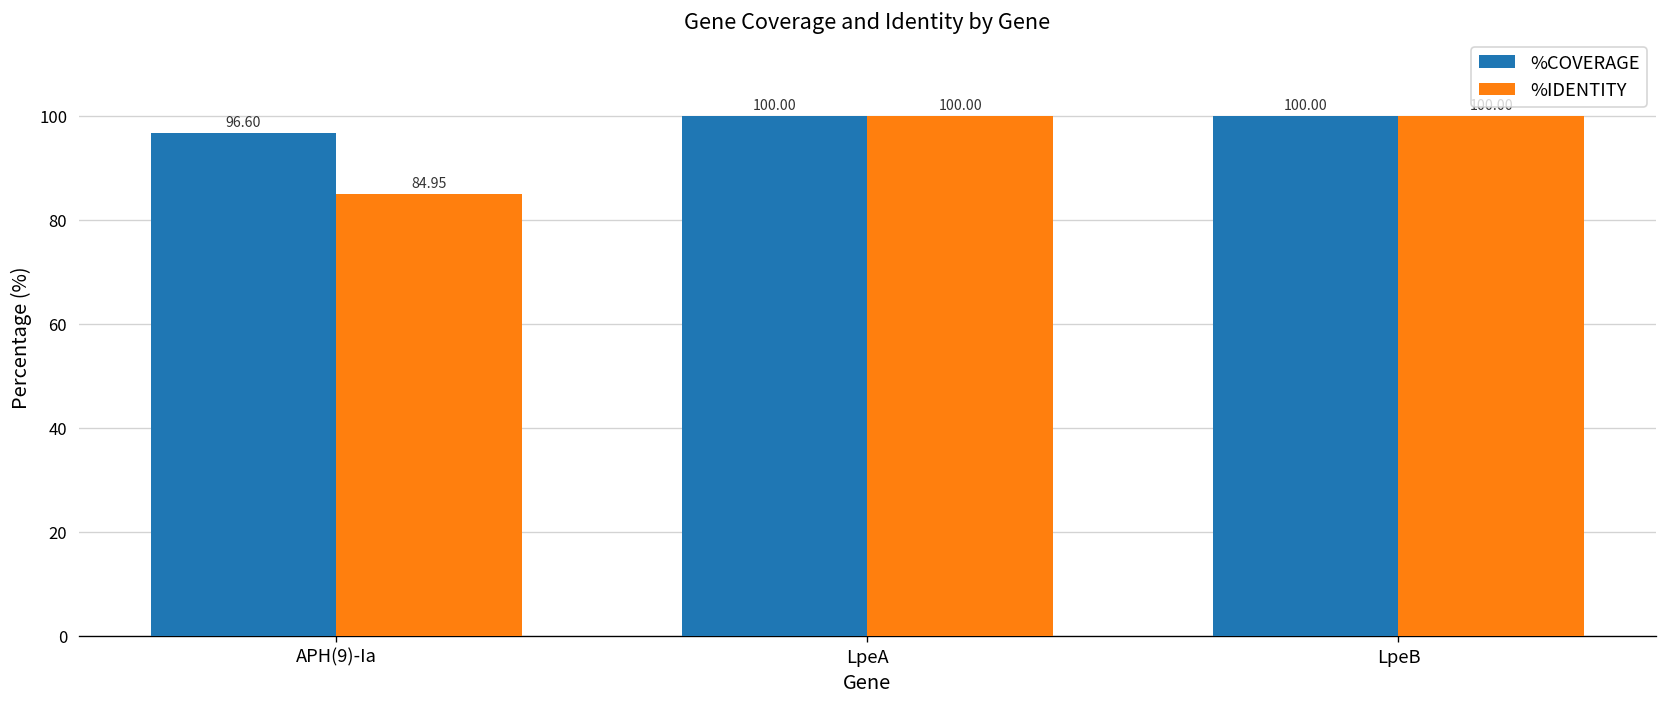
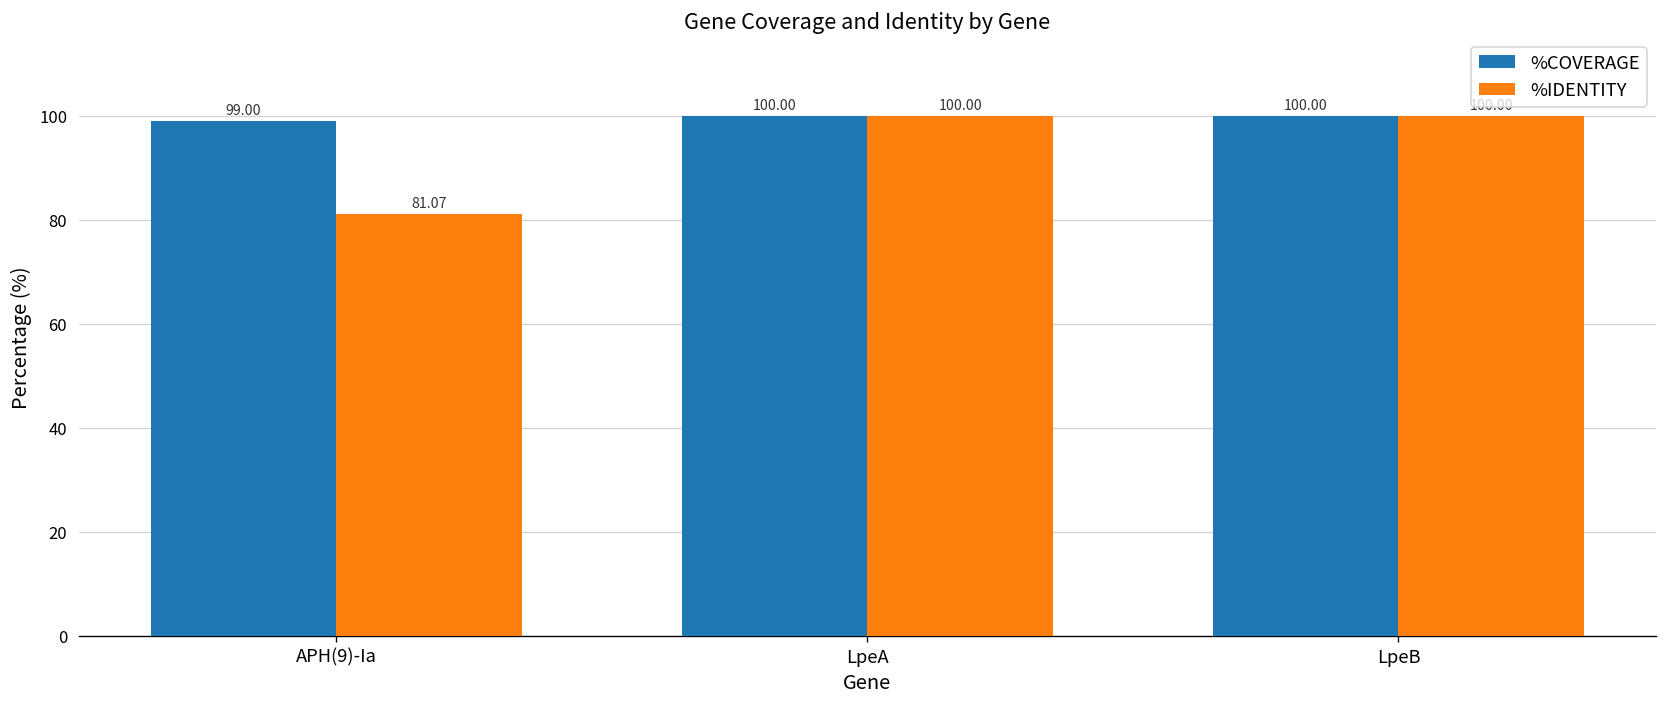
%COVERAGE, APH(9)-Ia: 96.60 -> 99.00
%IDENTITY, APH(9)-Ia: 84.95 -> 81.07
